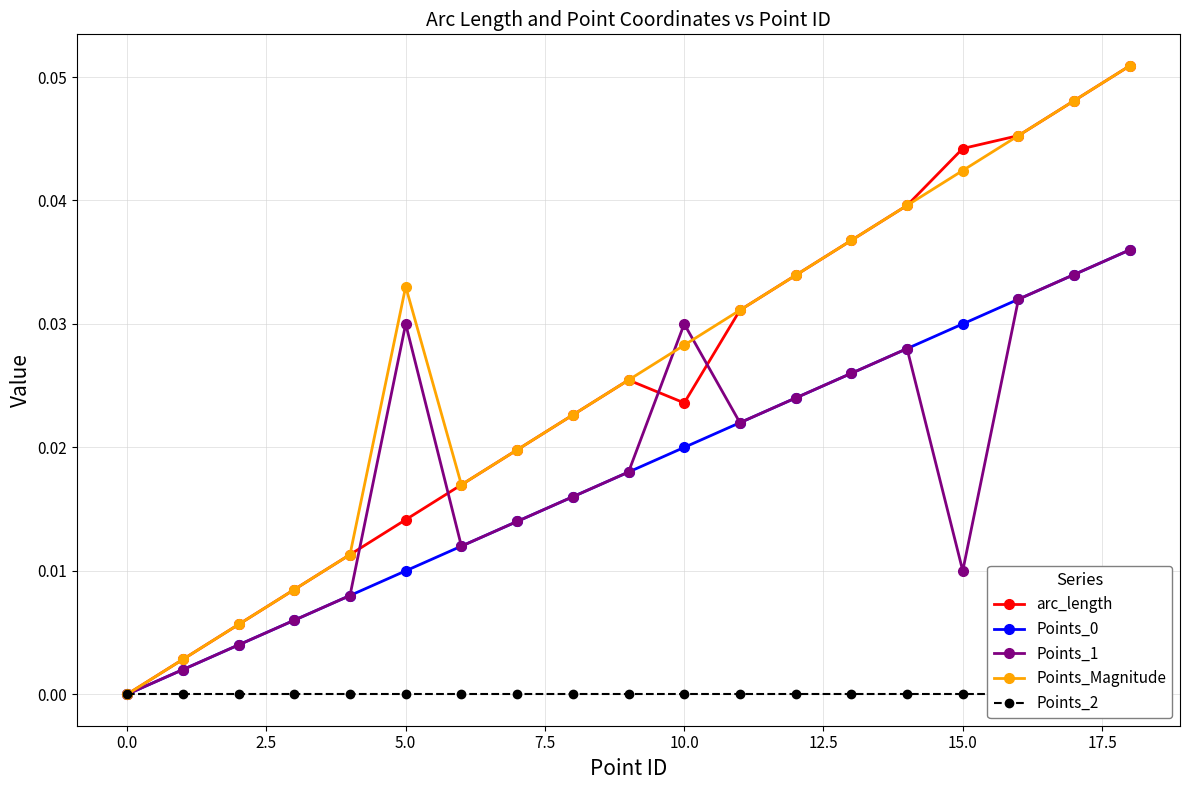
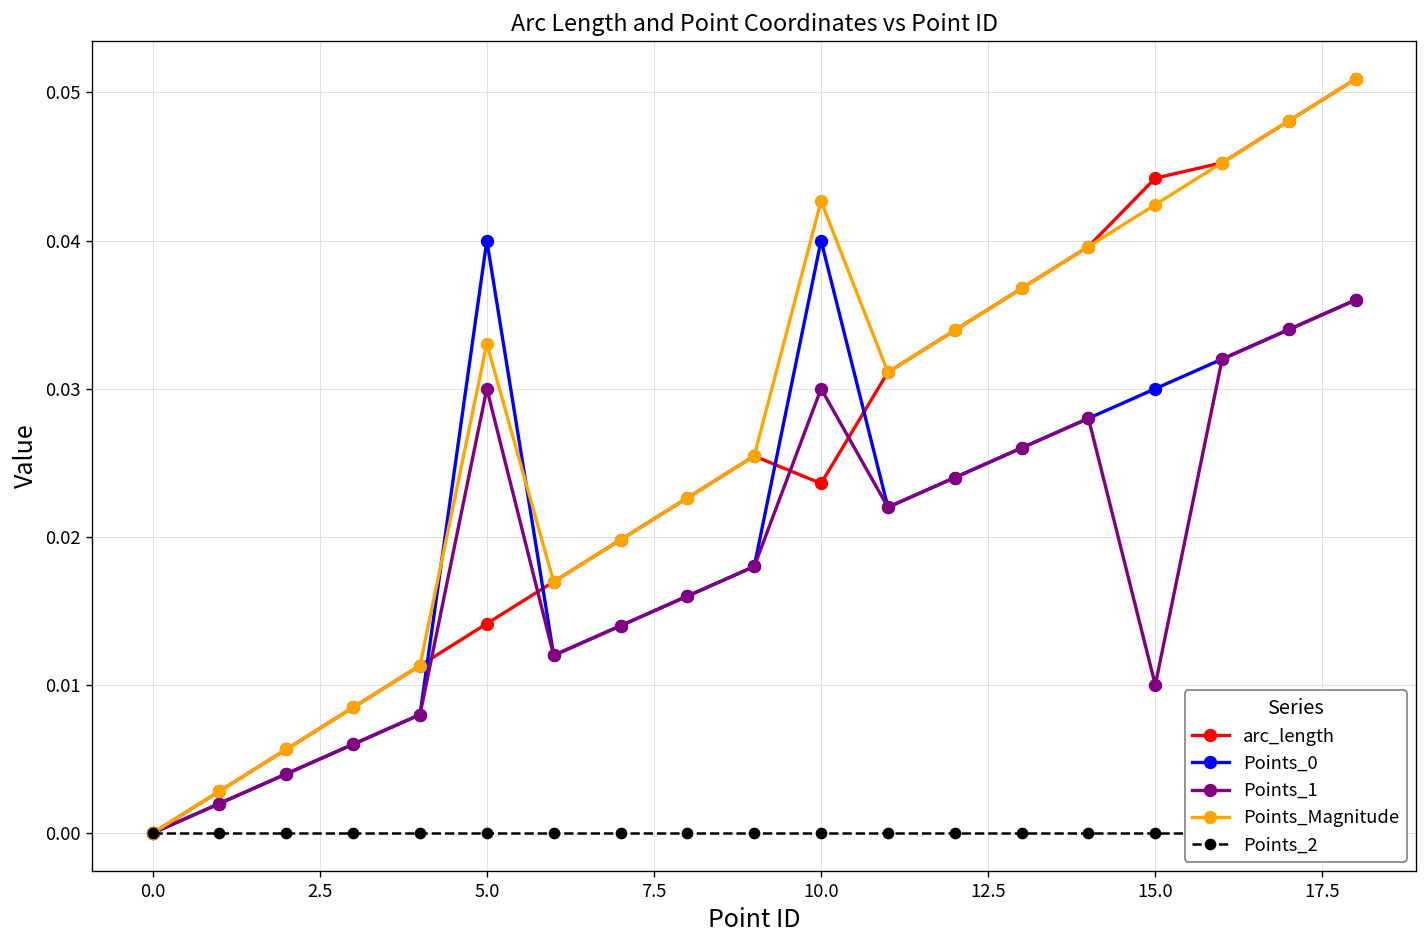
Points_0, 5.0: 0.01 -> 0.04
Points_0, 10.0: 0.02 -> 0.04
Points_Magnitude, 10.0: 0.0283 -> 0.0427
